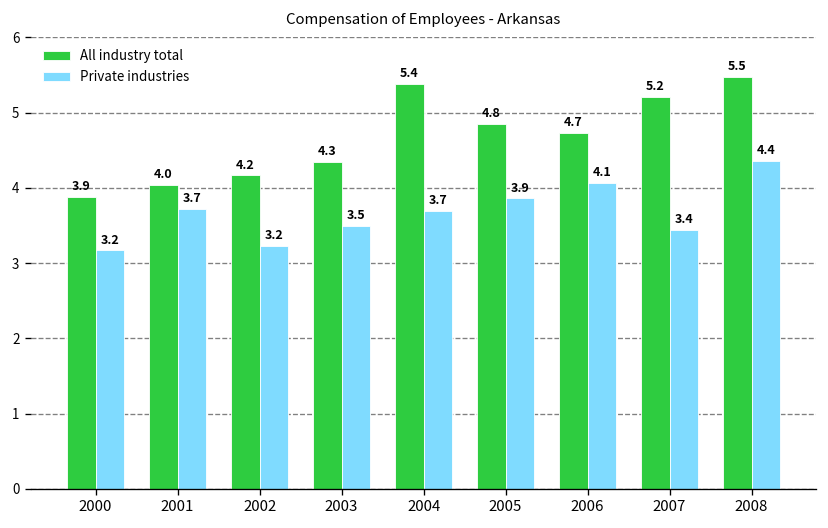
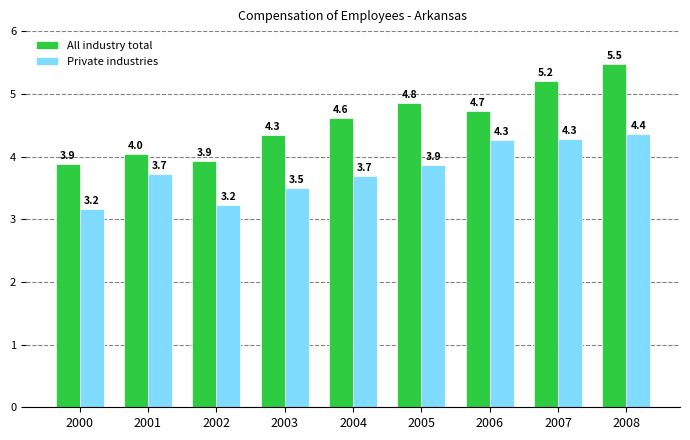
All industry total, 2002: 4.2 -> 3.9
All industry total, 2004: 5.4 -> 4.6
Private industries, 2006: 4.1 -> 4.3
Private industries, 2007: 3.4 -> 4.3
